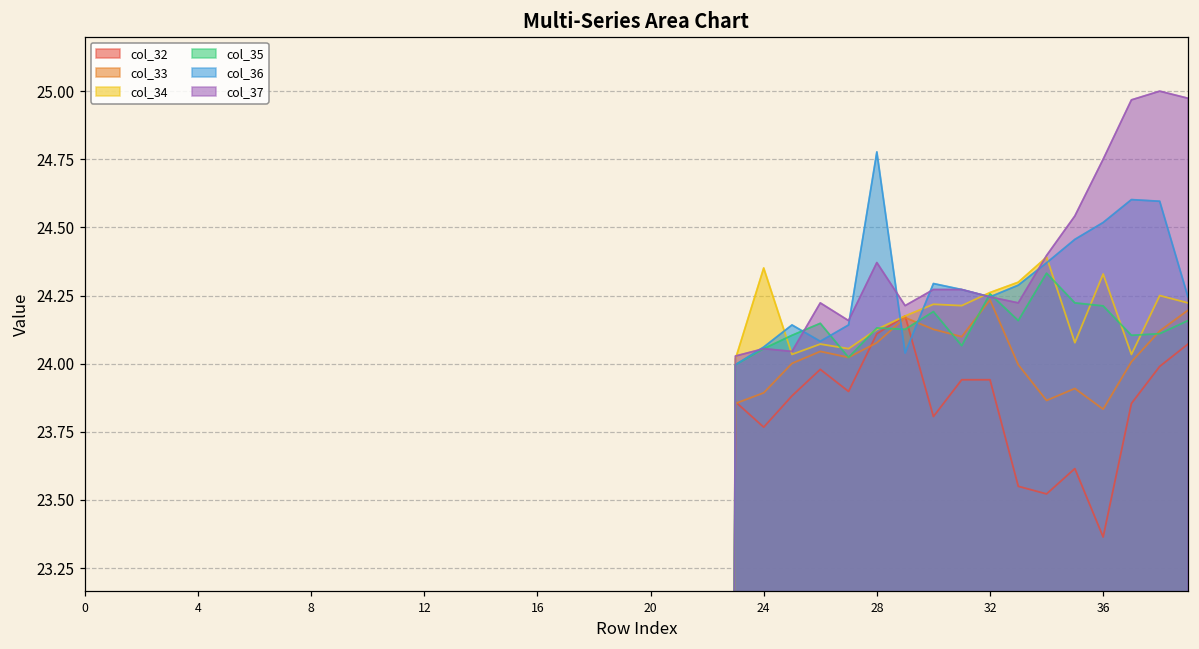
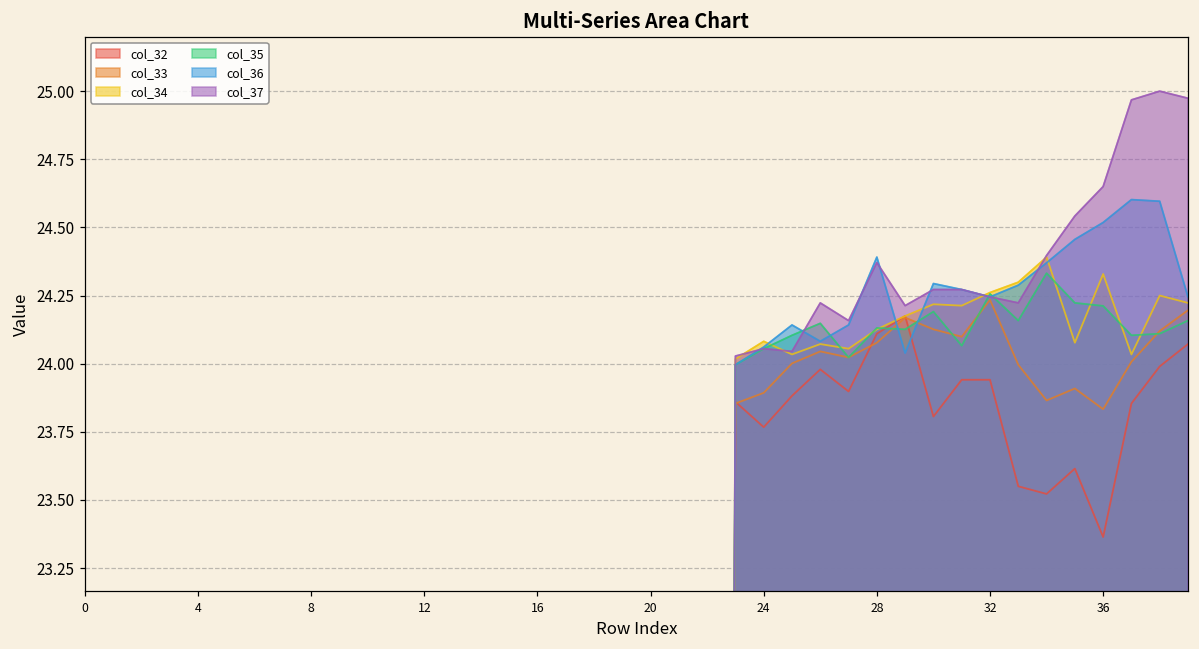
col_34, 24: 24.35 -> 24.08
col_36, 28: 24.78 -> 24.39
col_37, 36: 24.75 -> 24.65
